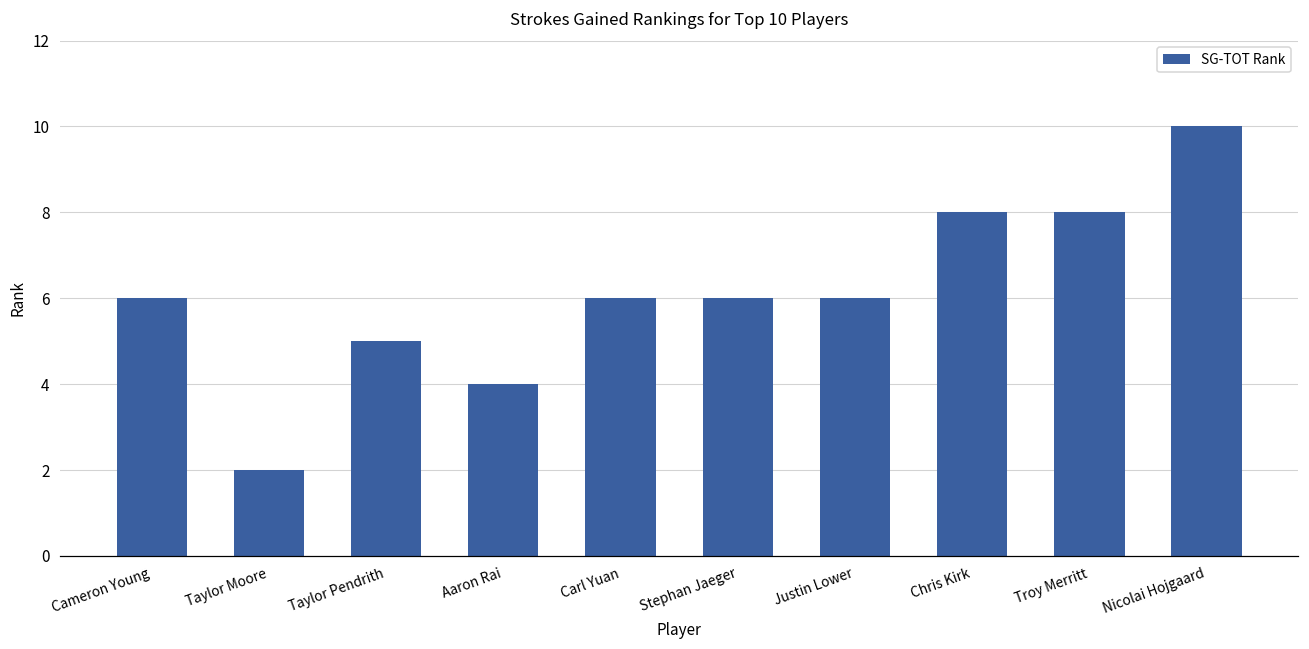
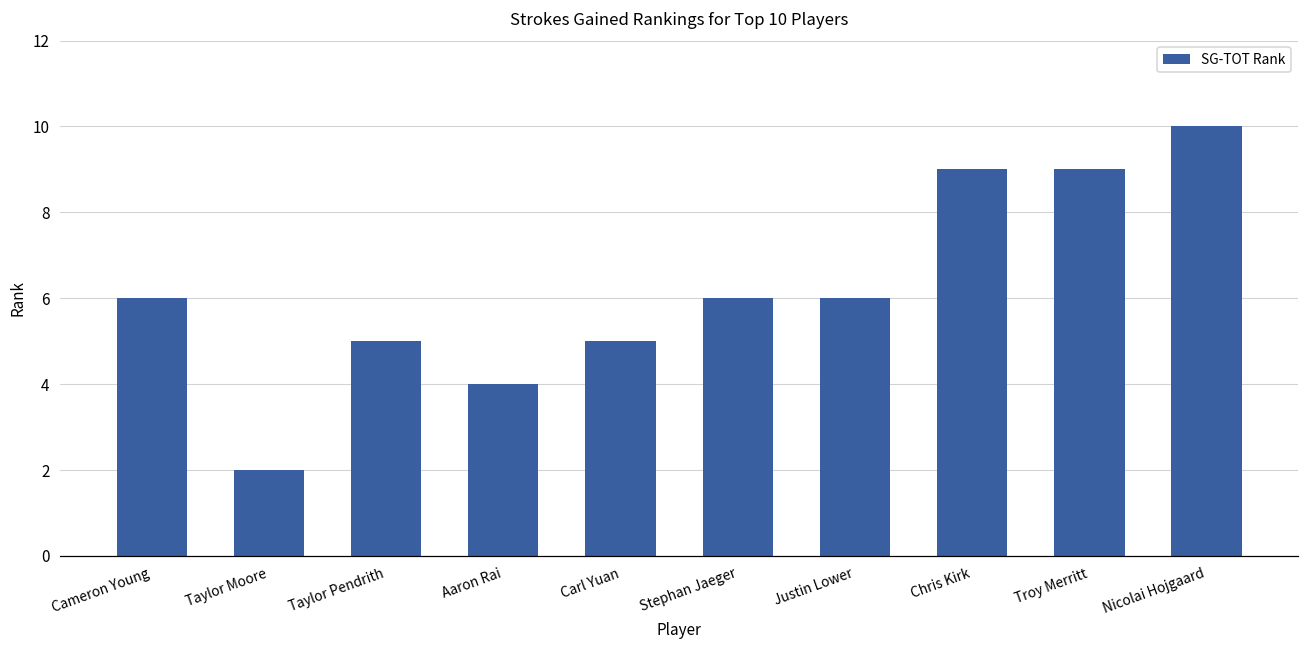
Carl Yuan: 6 -> 5
Chris Kirk: 8 -> 9
Troy Merritt: 8 -> 9
